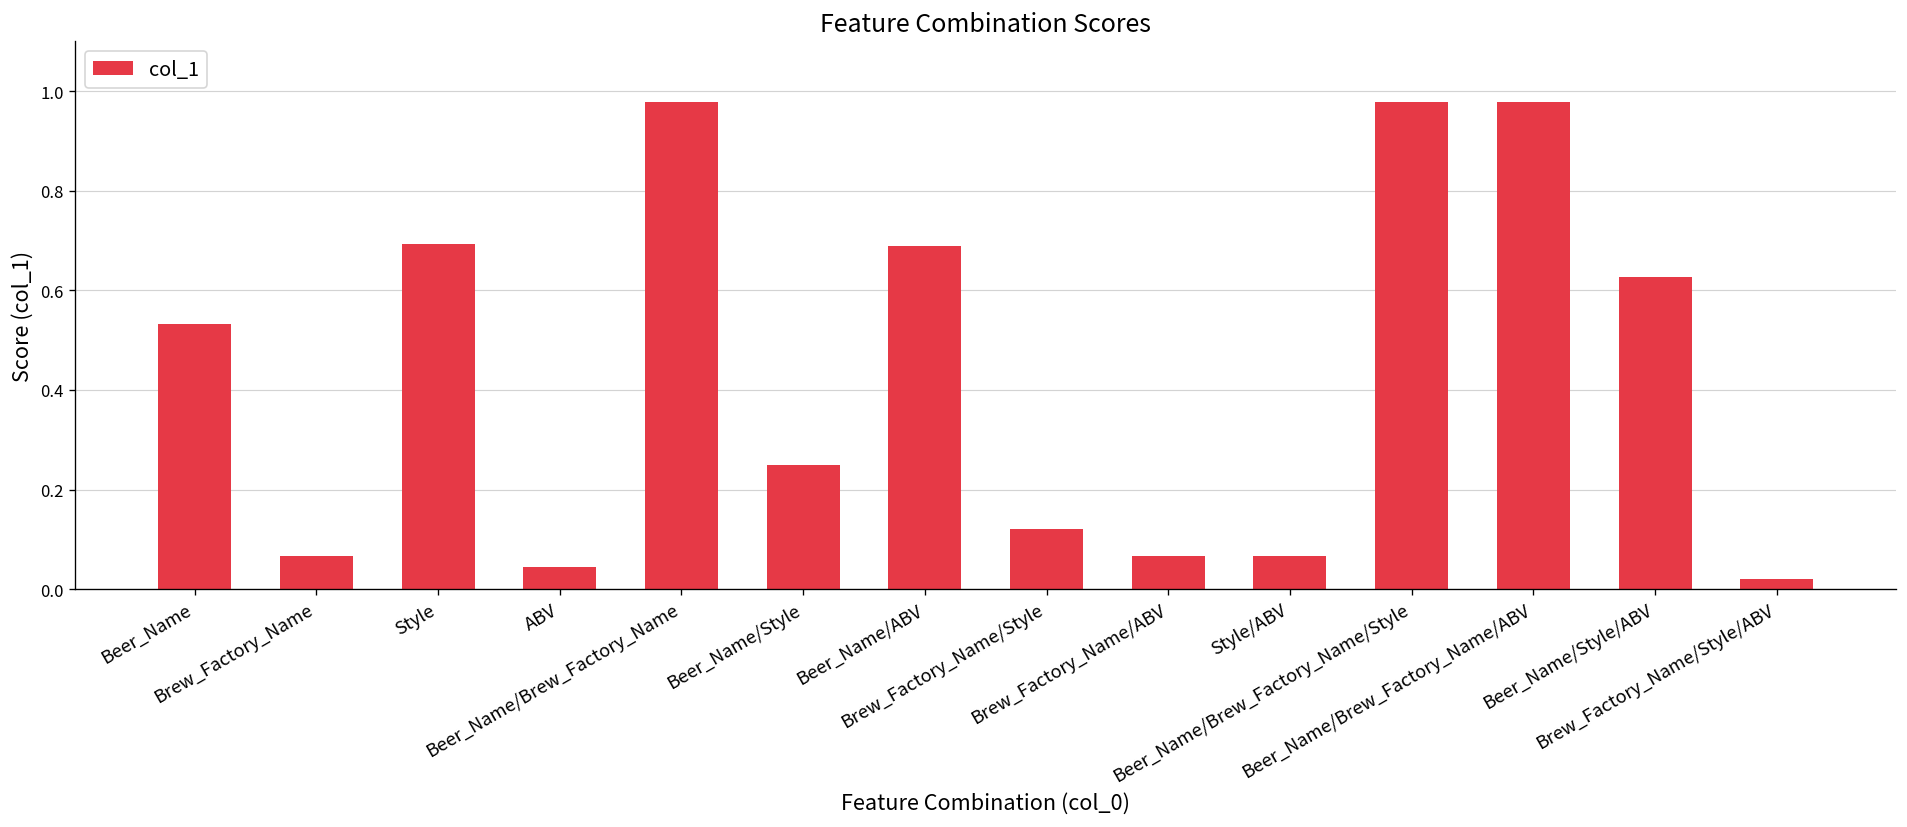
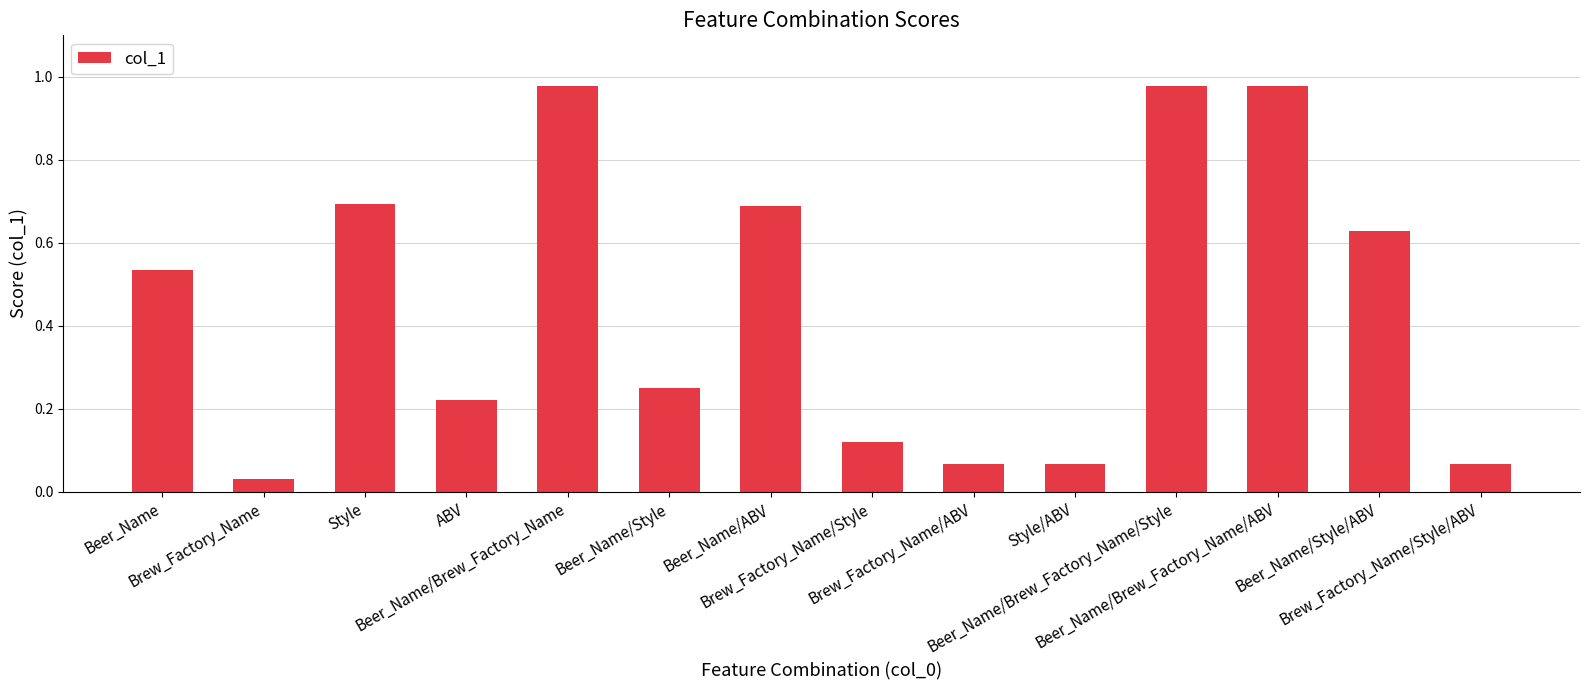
Brew_Factory_Name: 0.07 -> 0.03
ABV: 0.04 -> 0.22
Brew_Factory_Name/Style/ABV: 0.02 -> 0.07
